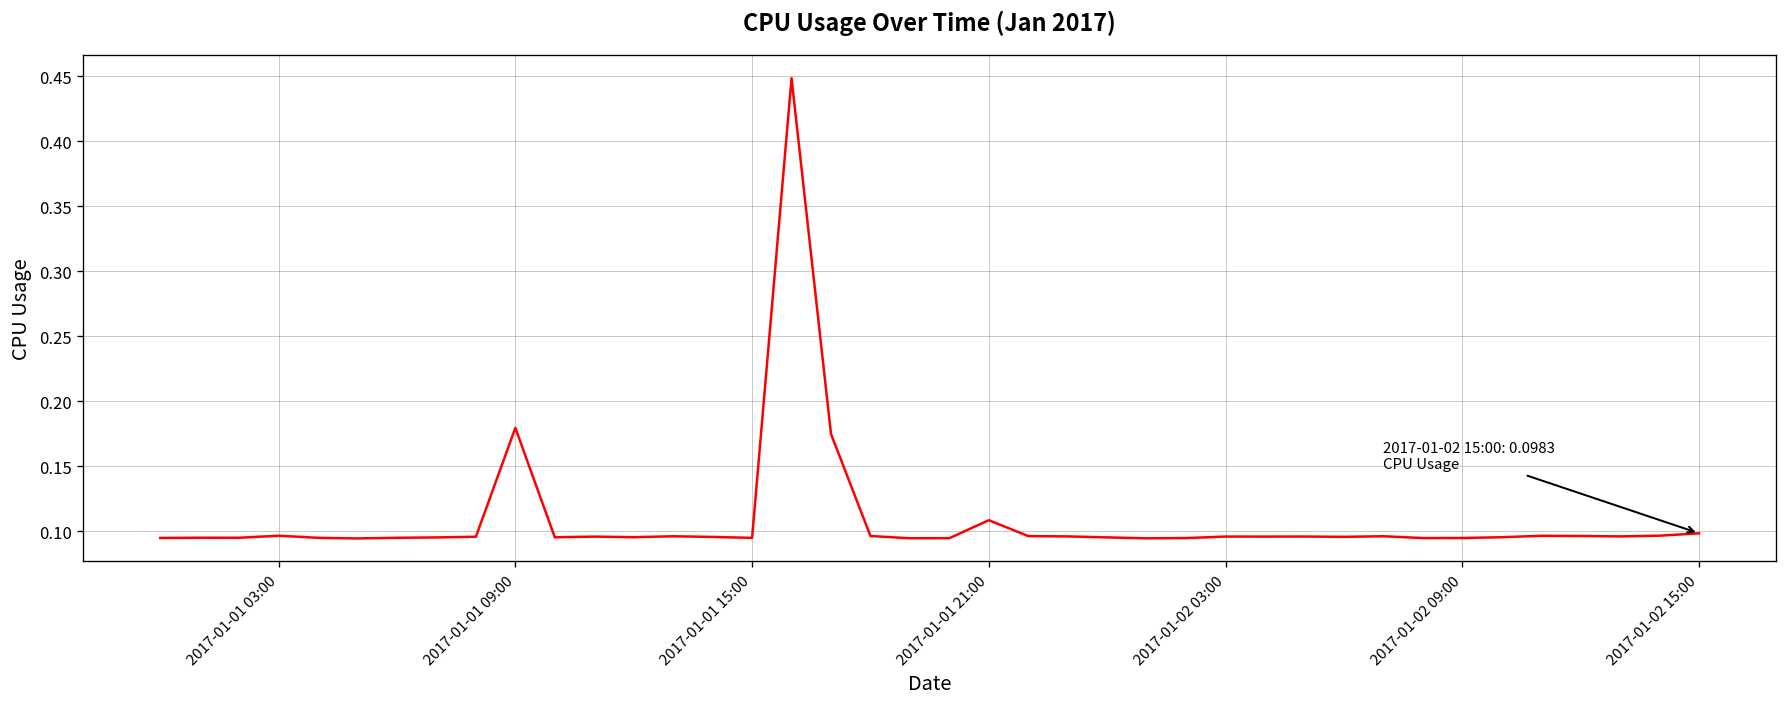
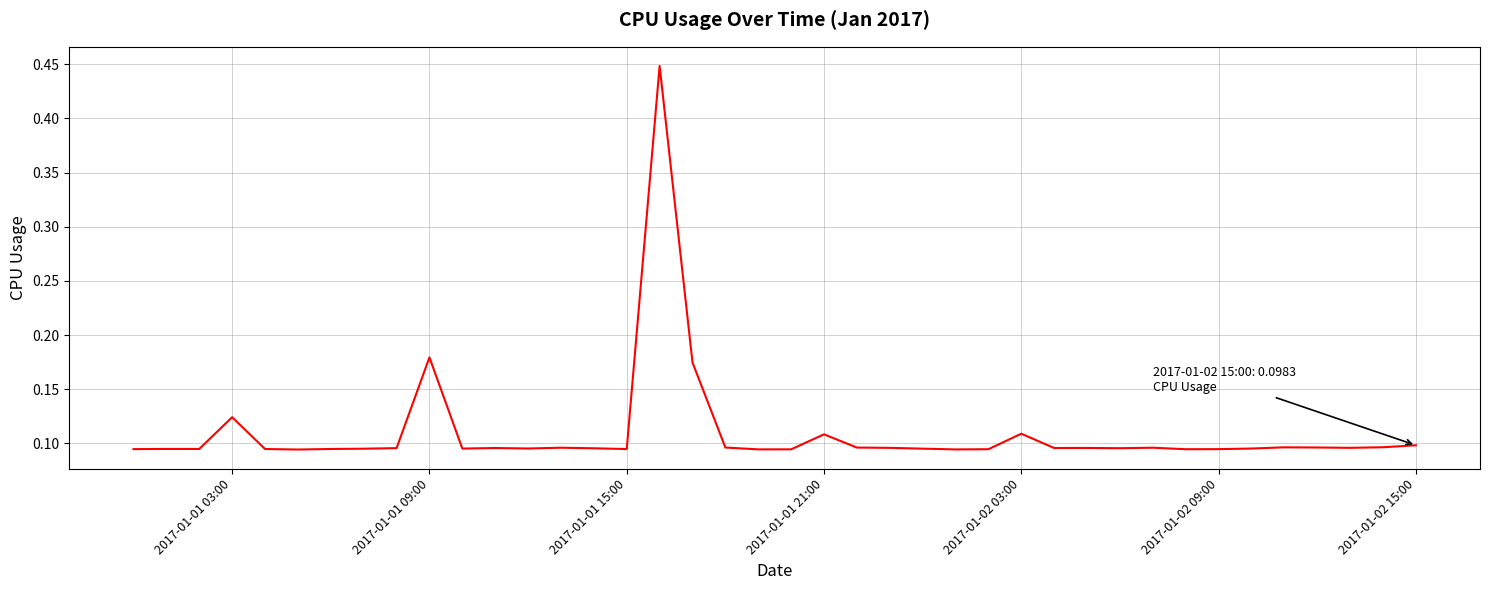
2017-01-01 03:00: 0.096 -> 0.124
2017-01-02 03:00: 0.096 -> 0.109
